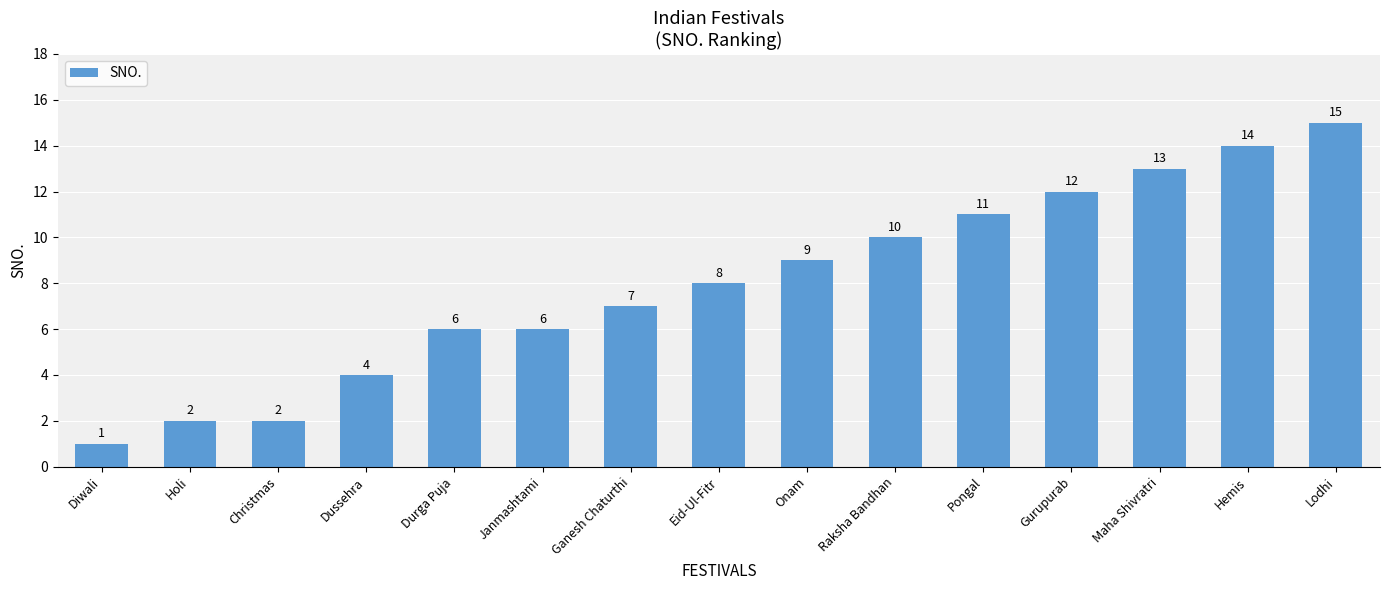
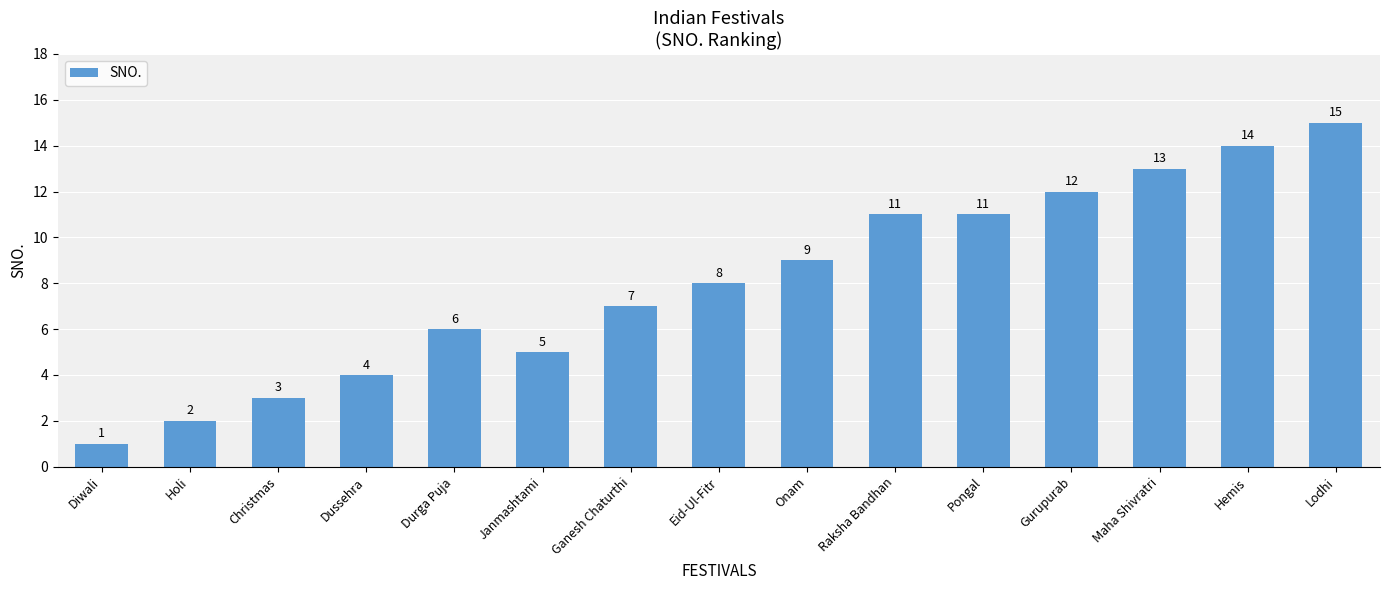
Christmas: 2 -> 3
Janmashtami: 6 -> 5
Raksha Bandhan: 10 -> 11
